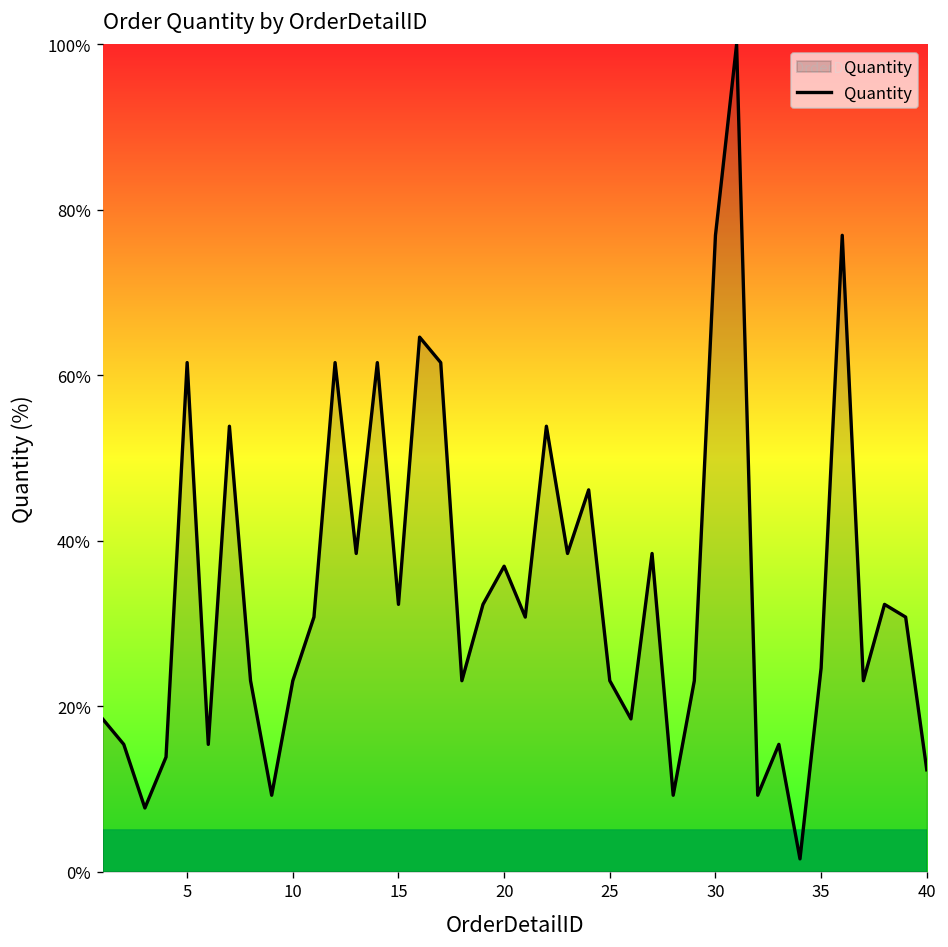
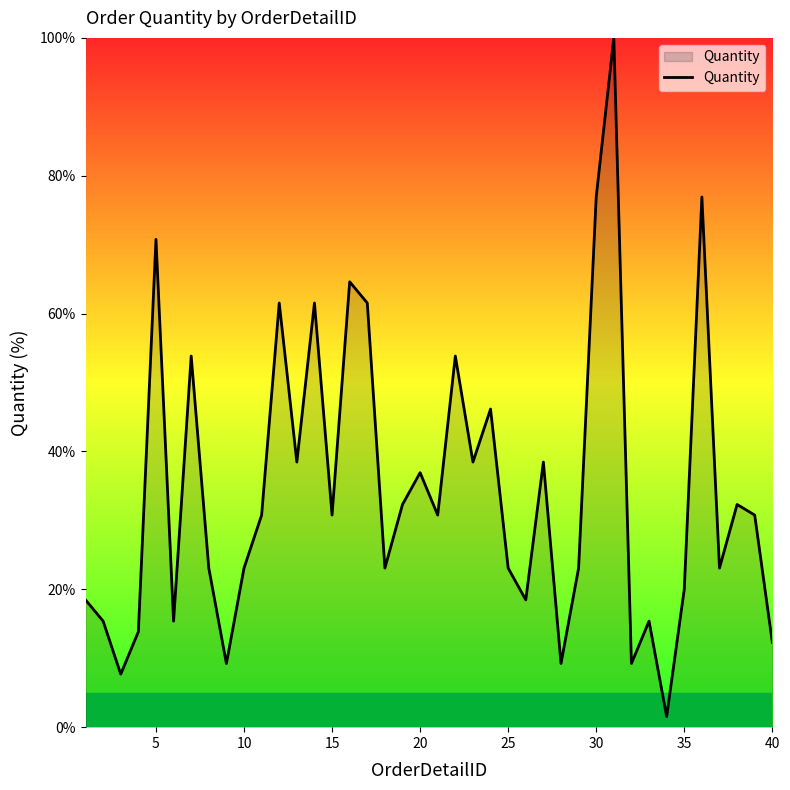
5: 62% -> 71%
15: 32% -> 31%
35: 25% -> 20%
